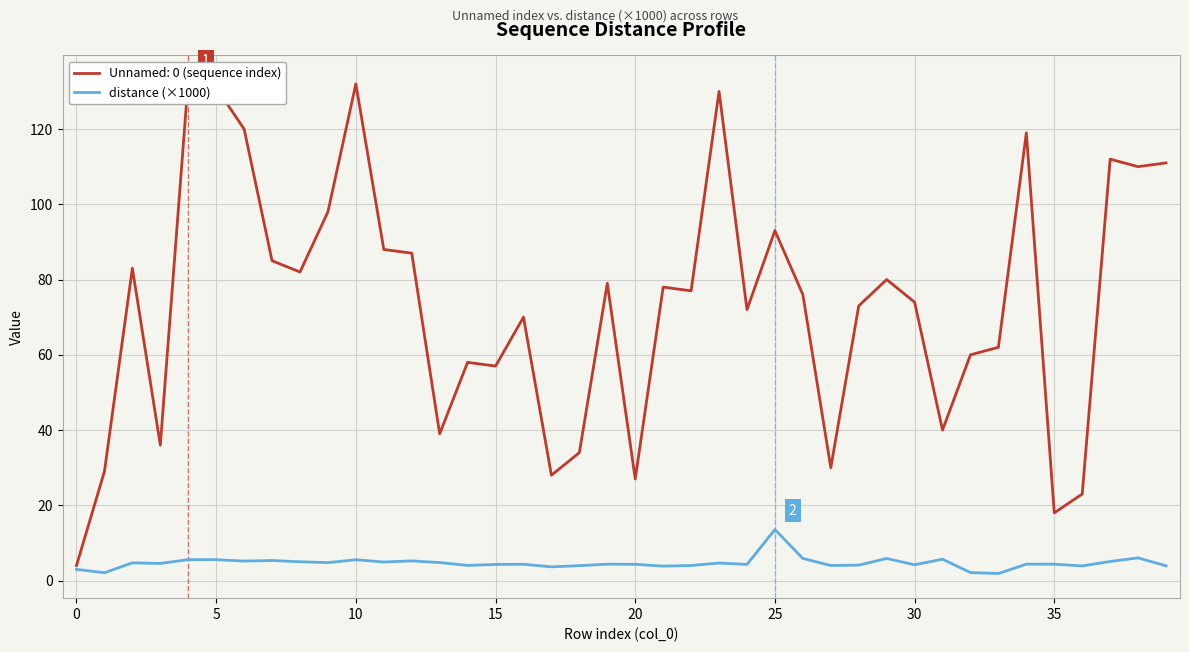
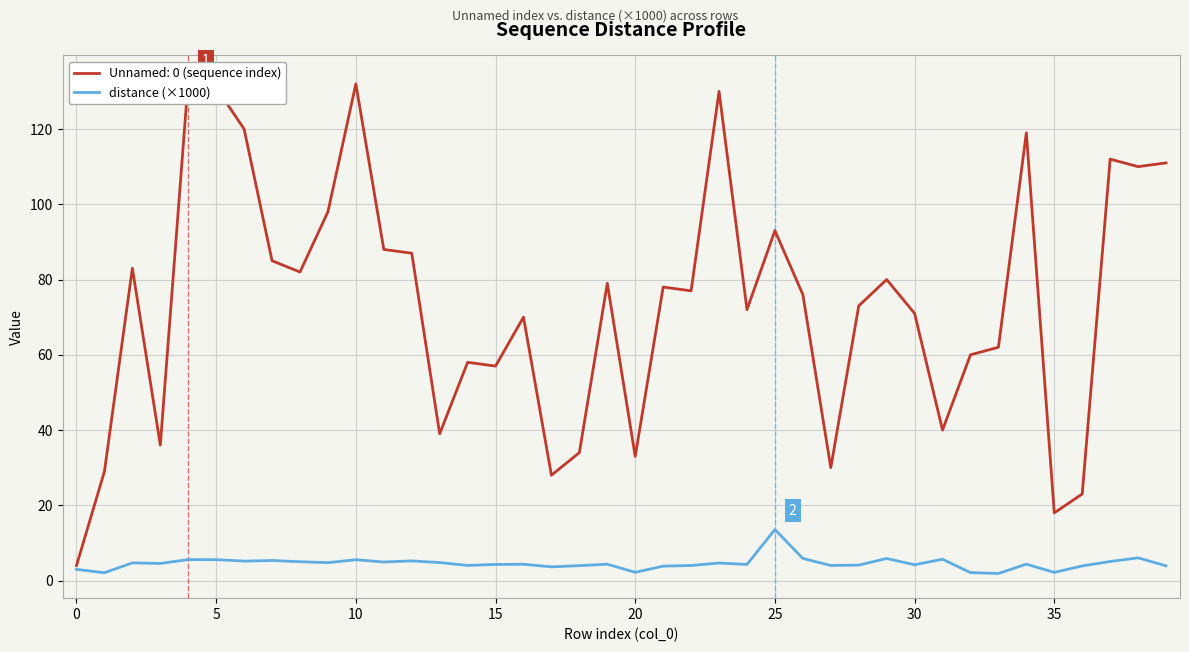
Unnamed: 0 (sequence index), 20: 27 -> 33
distance (×1000), 20: 4 -> 2
Unnamed: 0 (sequence index), 30: 74 -> 71
distance (×1000), 35: 4 -> 2
